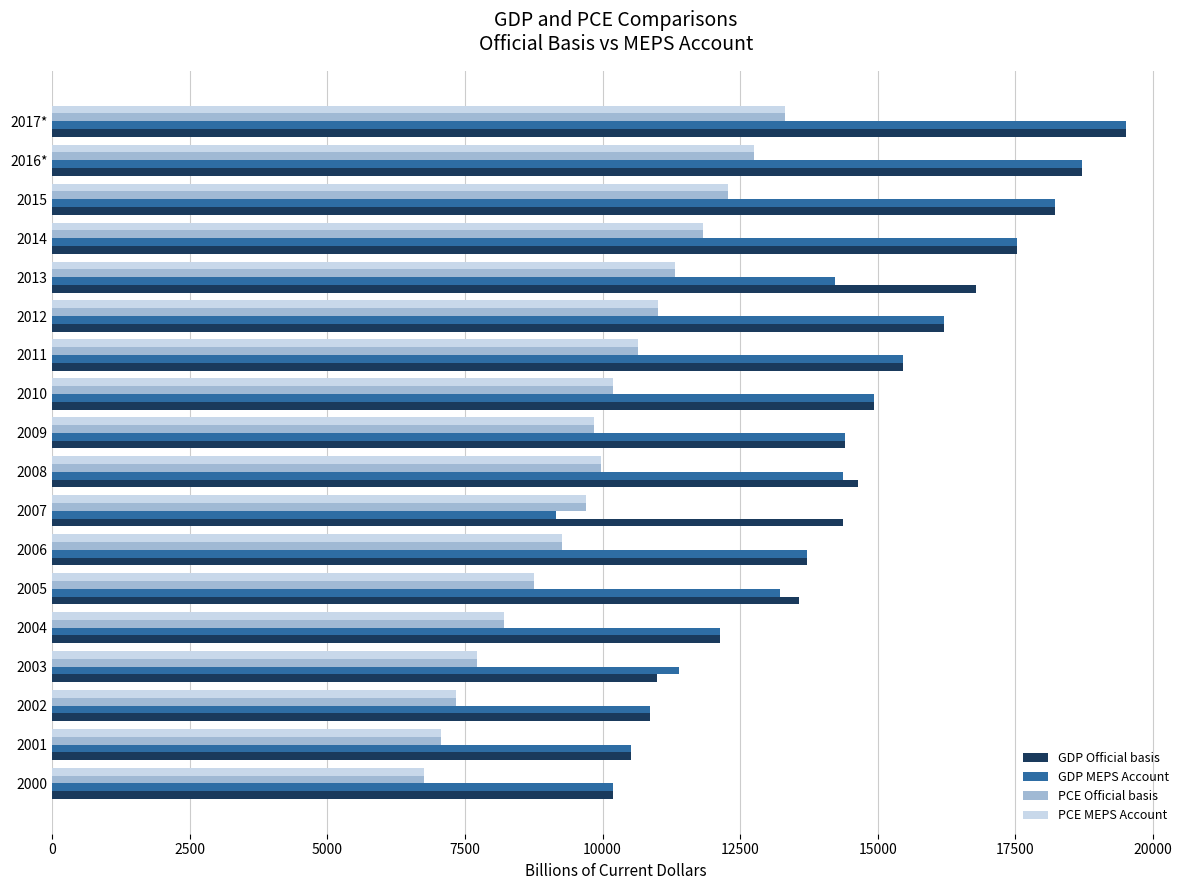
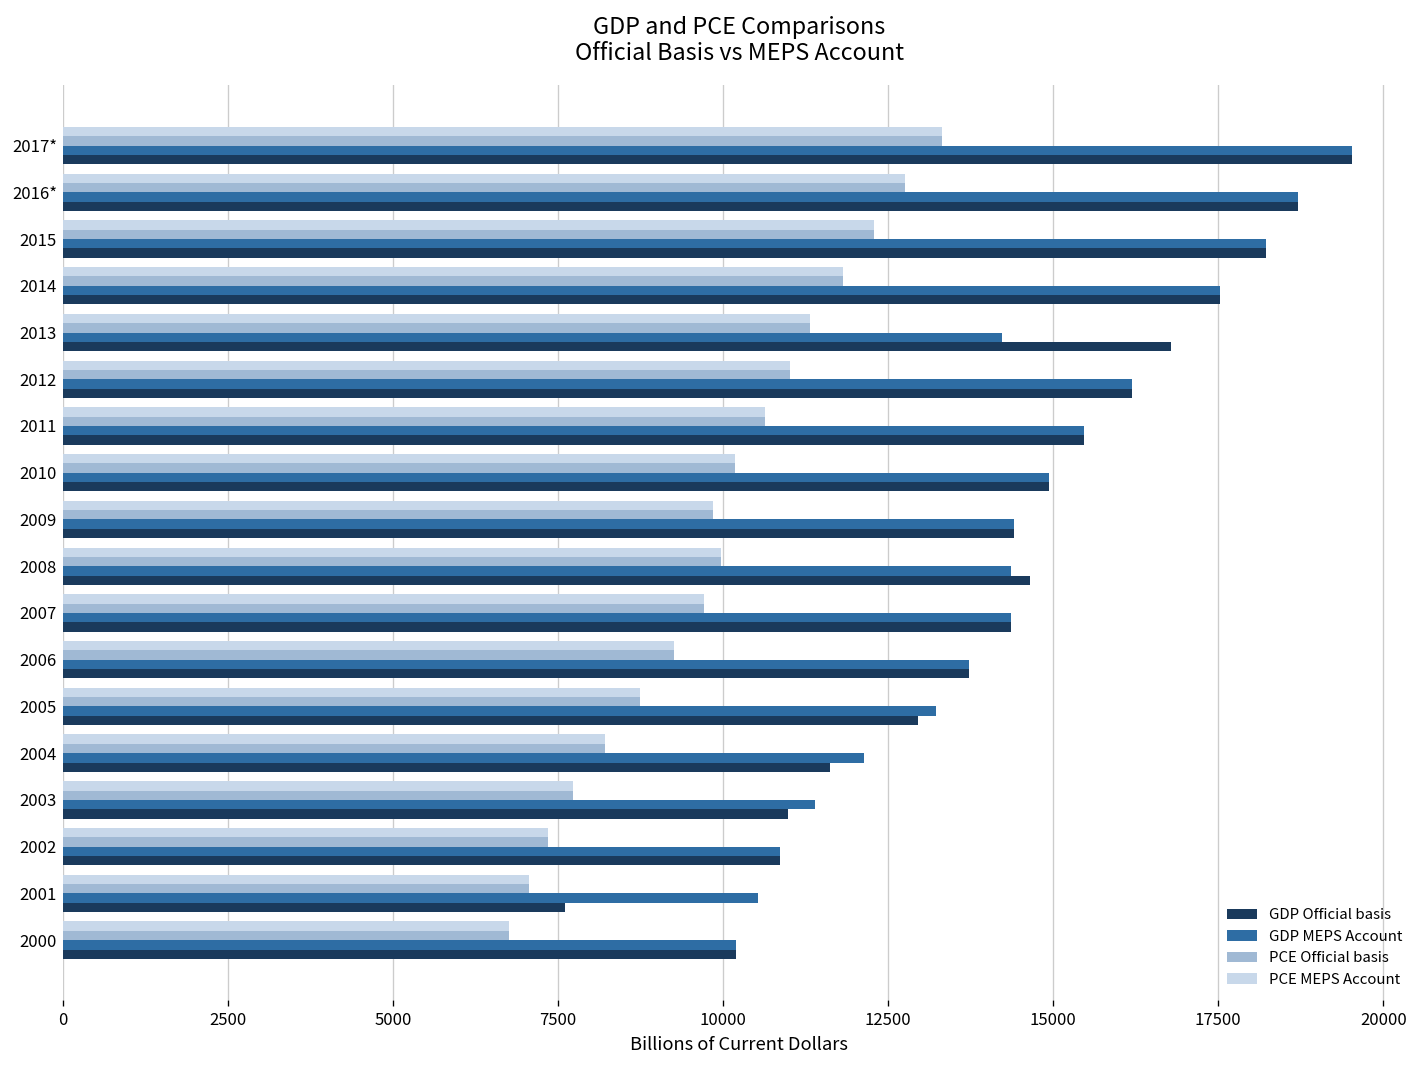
GDP MEPS Account, 2007: 9100 -> 14400
GDP Official basis, 2005: 13600 -> 13000
GDP Official basis, 2004: 12100 -> 11600
GDP Official basis, 2001: 10500 -> 7600
